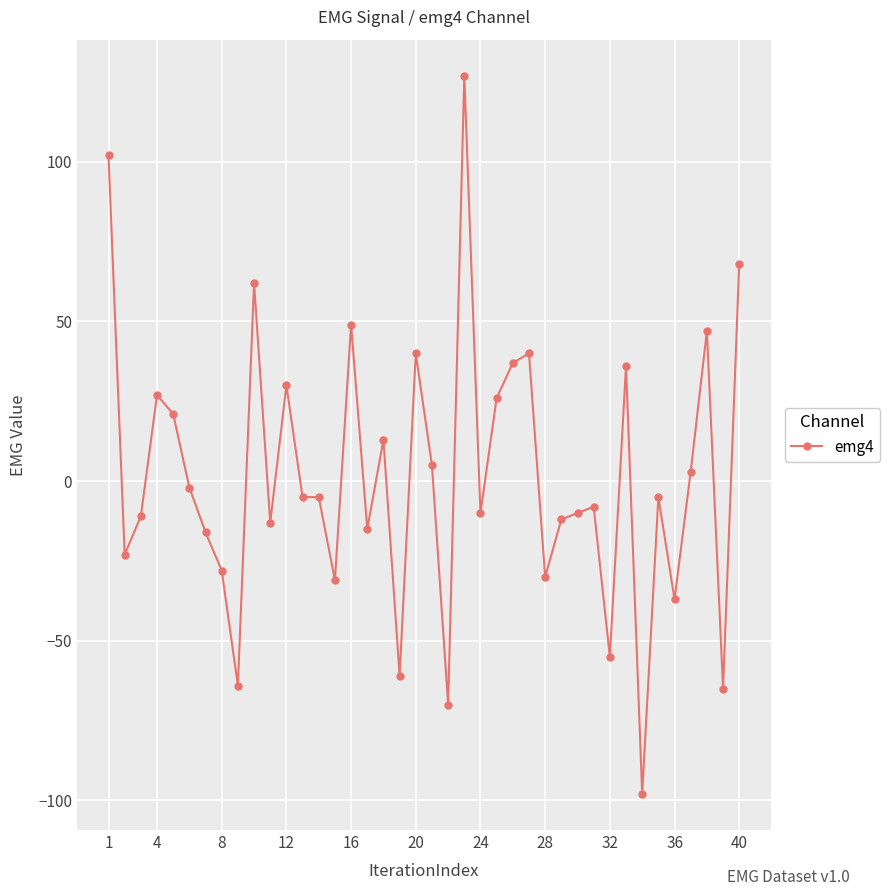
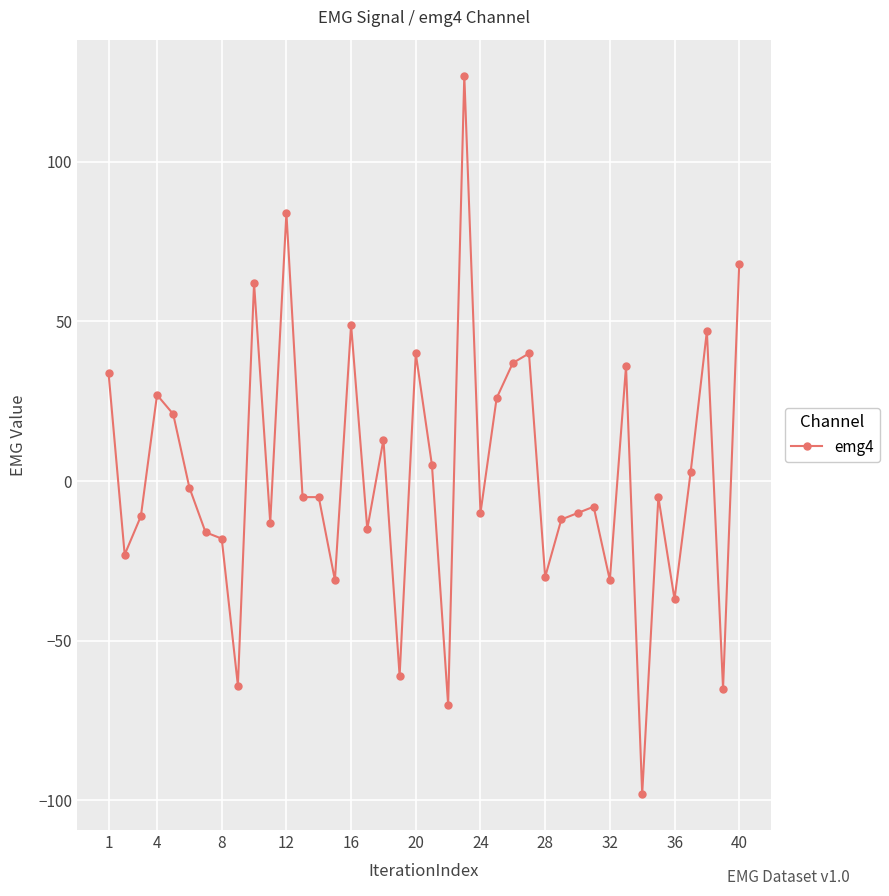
1: 102 -> 34
8: -28 -> -18
12: 30 -> 84
32: -55 -> -31
